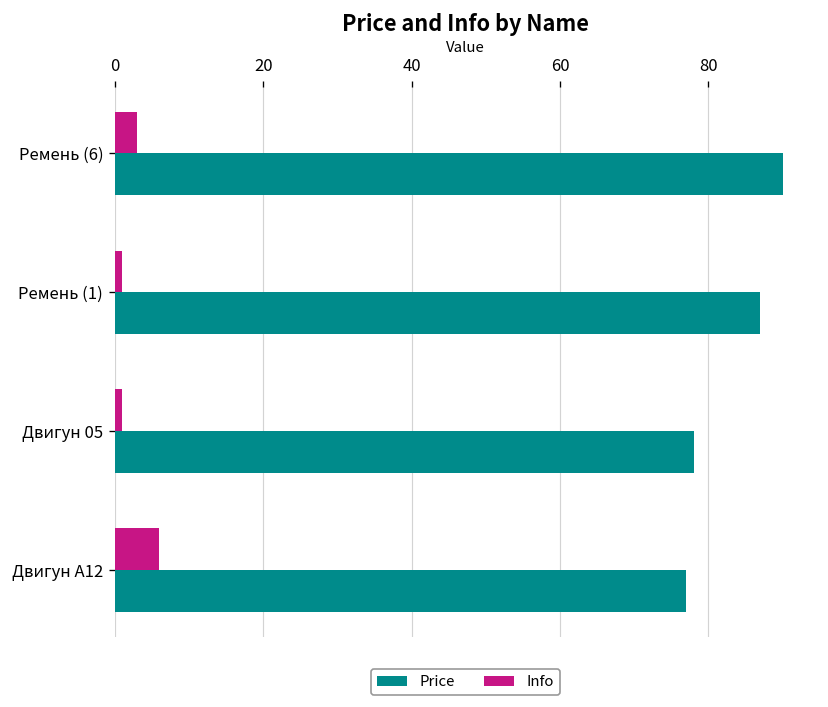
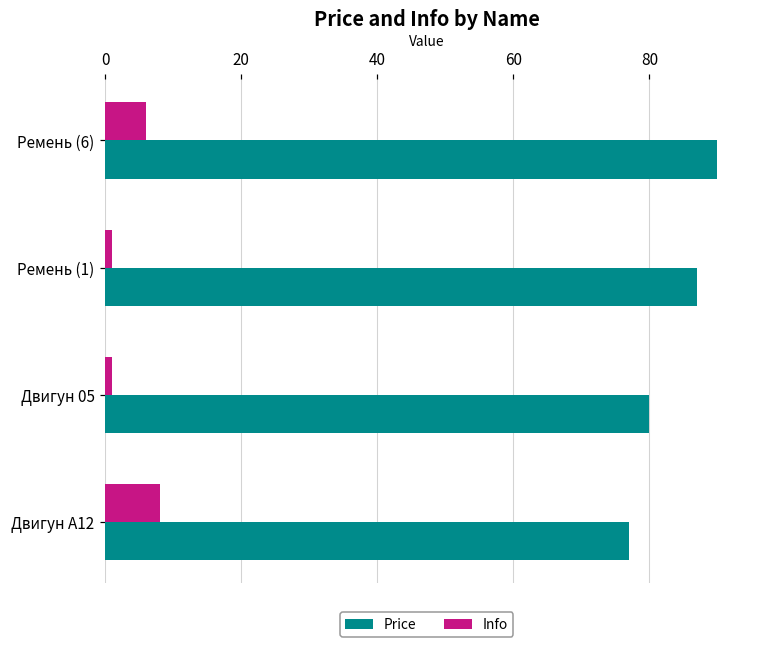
Info, Ремень (6): 3 -> 6
Price, Двигун 05: 78 -> 80
Info, Двигун А12: 6 -> 8
